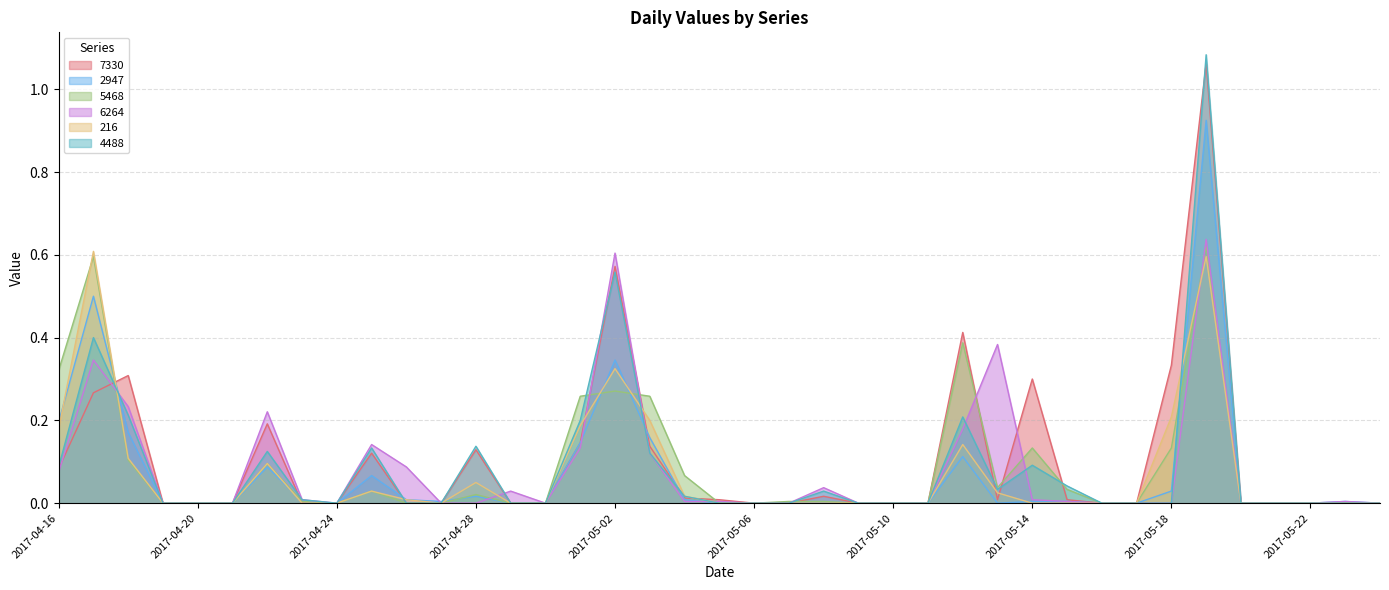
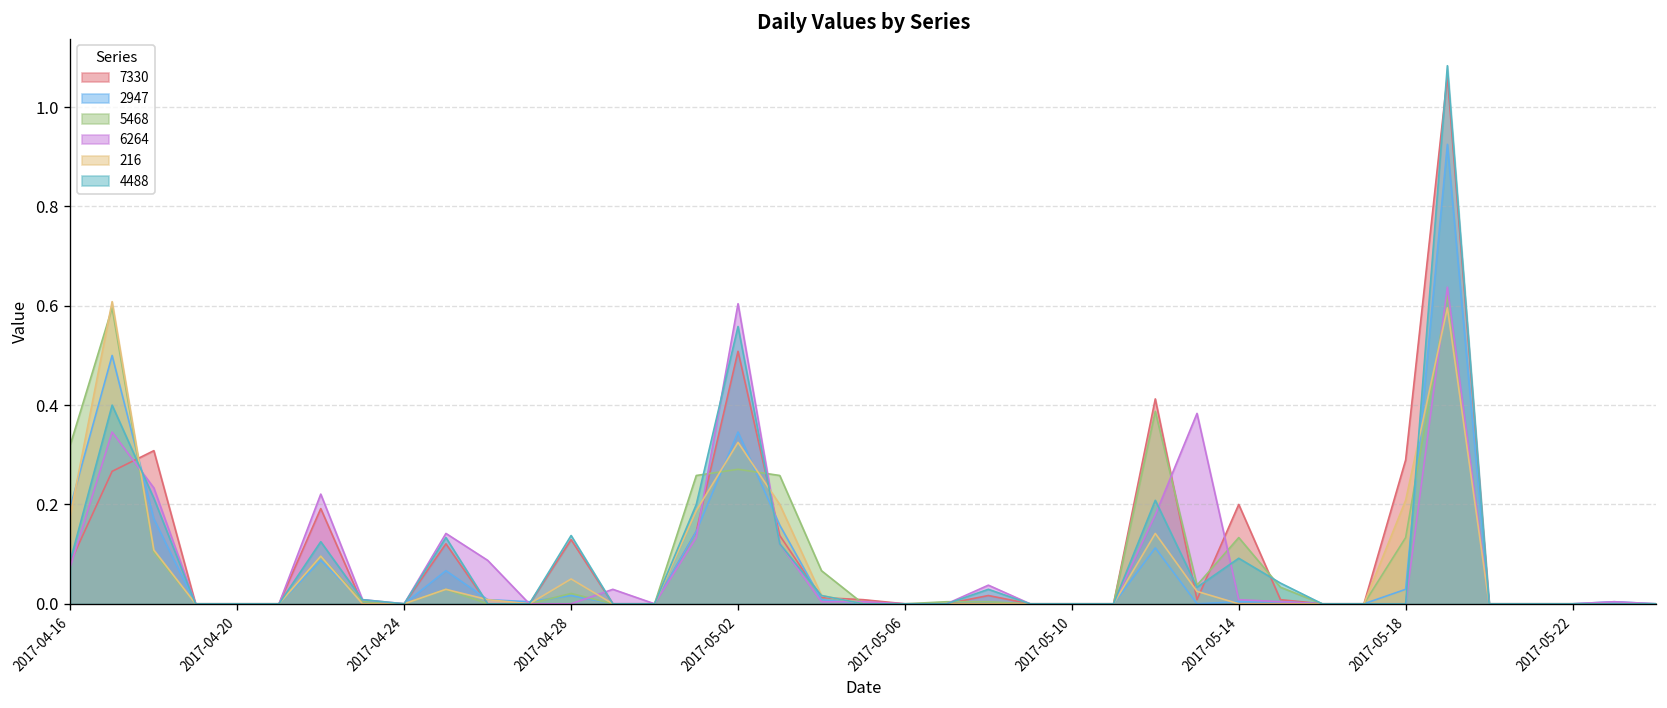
7330, 2017-05-02: 0.57 -> 0.51
7330, 2017-05-14: 0.3 -> 0.2
7330, 2017-05-18: 0.33 -> 0.29
